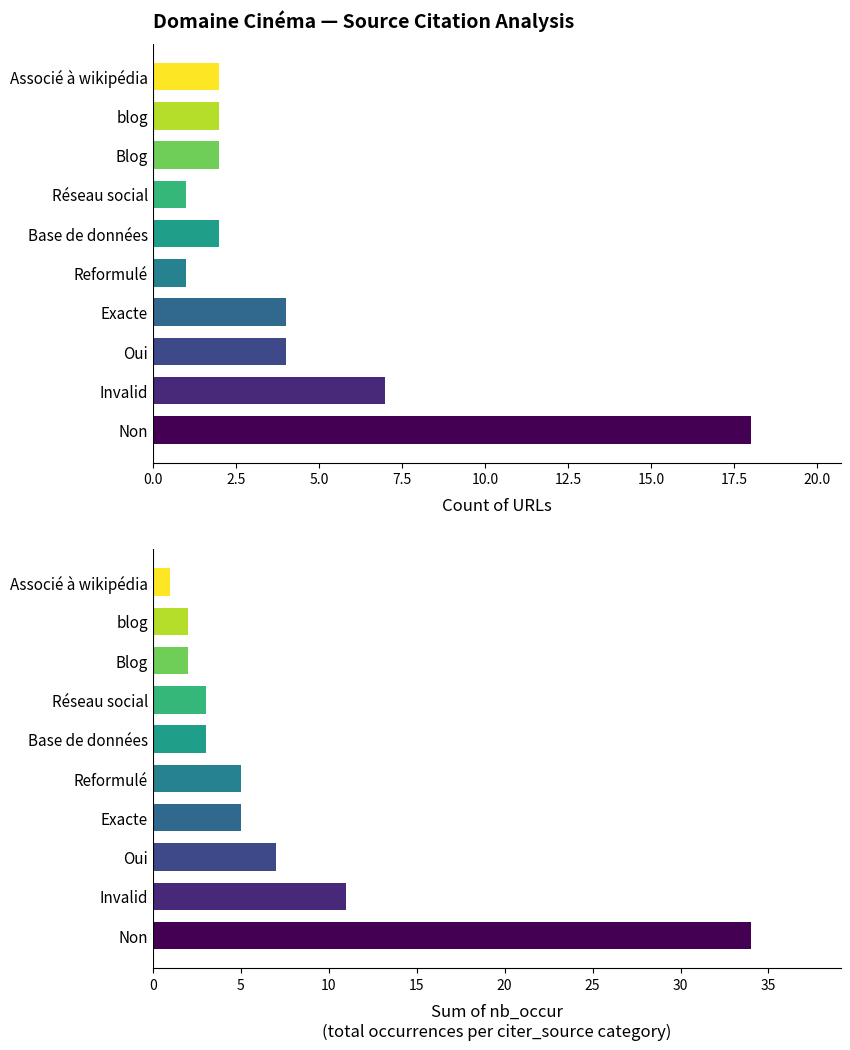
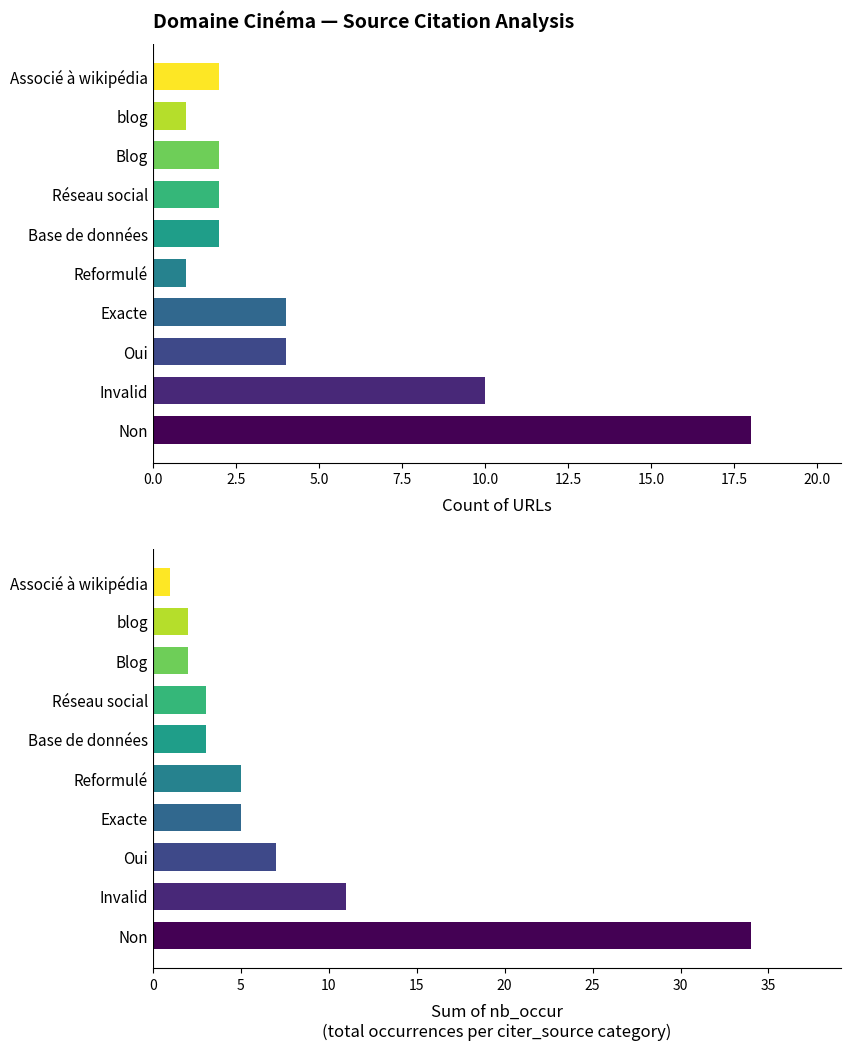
Domaine Cinéma — Source Citation Analysis, blog: 2 -> 1
Domaine Cinéma — Source Citation Analysis, Réseau social: 1 -> 2
Domaine Cinéma — Source Citation Analysis, Invalid: 7 -> 10
